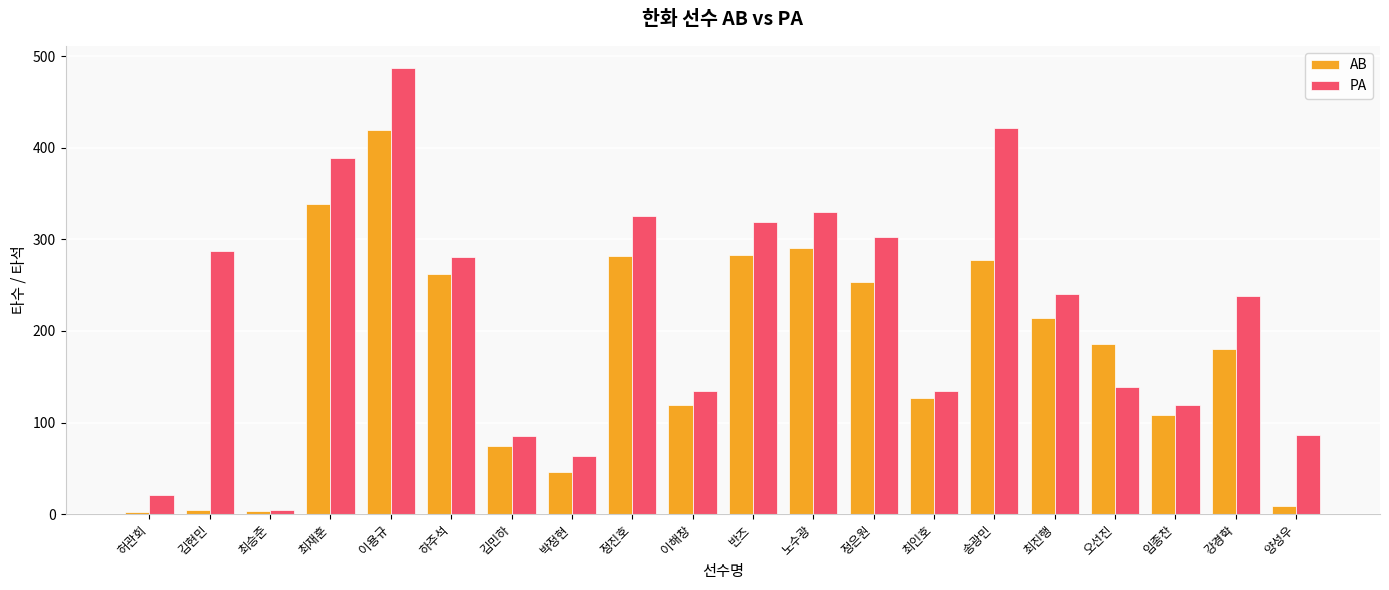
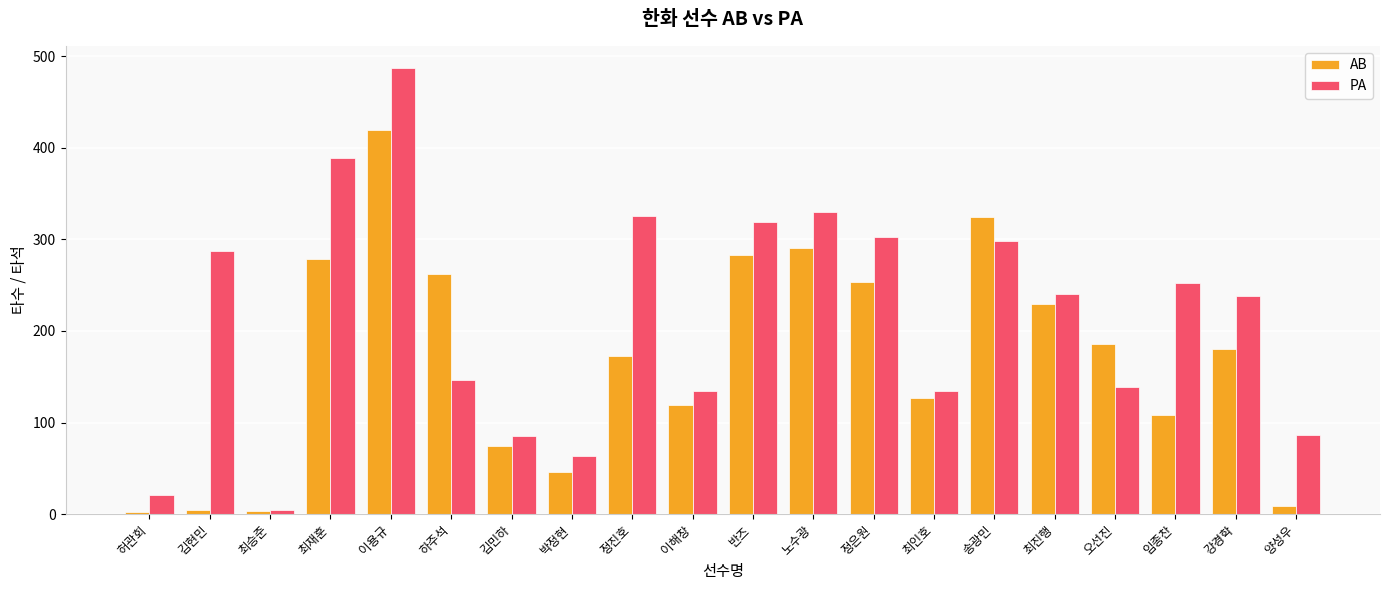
AB, 최재훈: 340 -> 280
PA, 하주석: 280 -> 150
AB, 정진호: 280 -> 170
AB, 송광민: 280 -> 330
PA, 송광민: 420 -> 300
AB, 최진행: 210 -> 230
PA, 임종찬: 120 -> 250
